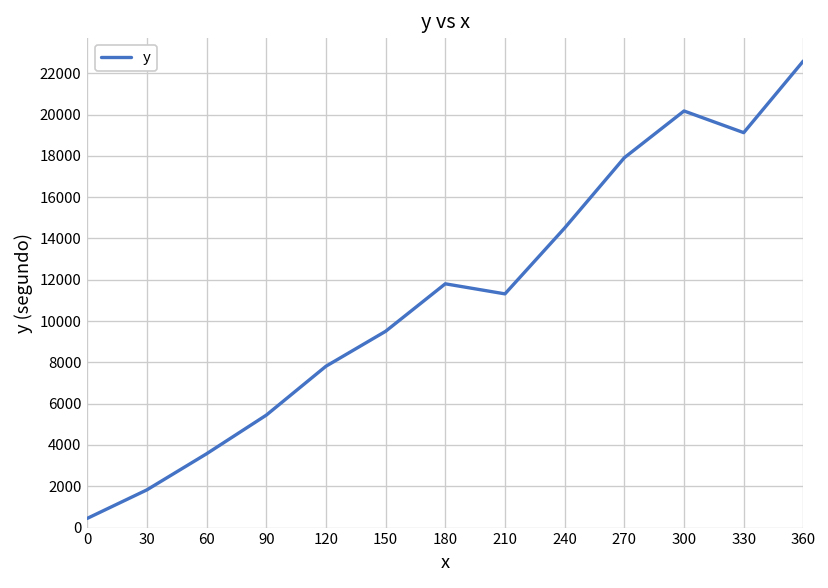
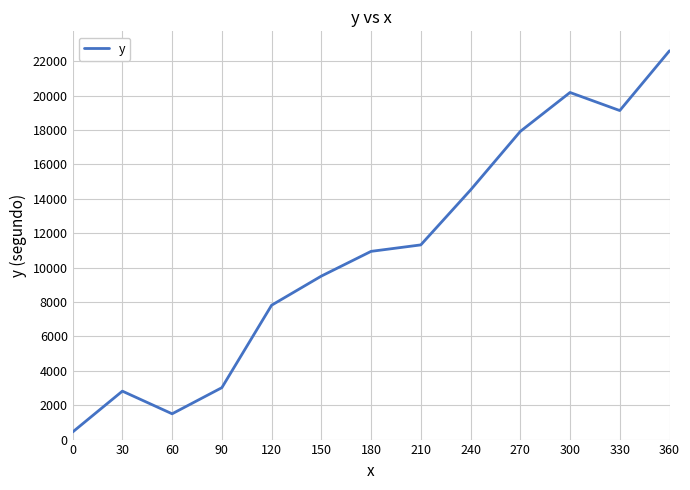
30: 1800 -> 2800
60: 3600 -> 1500
90: 5400 -> 3000
180: 11800 -> 10900
